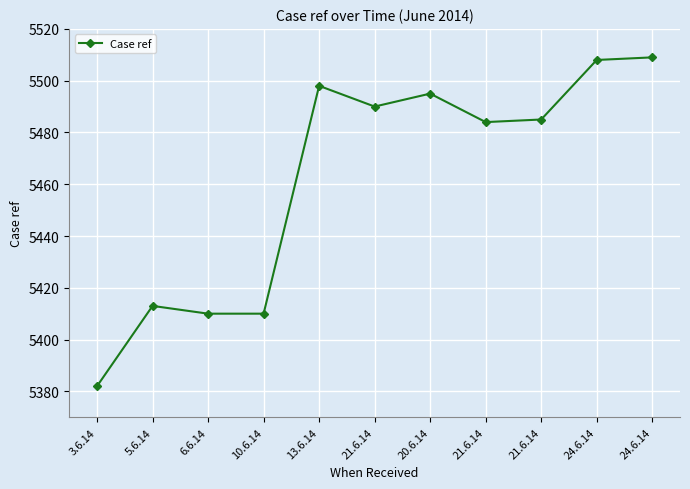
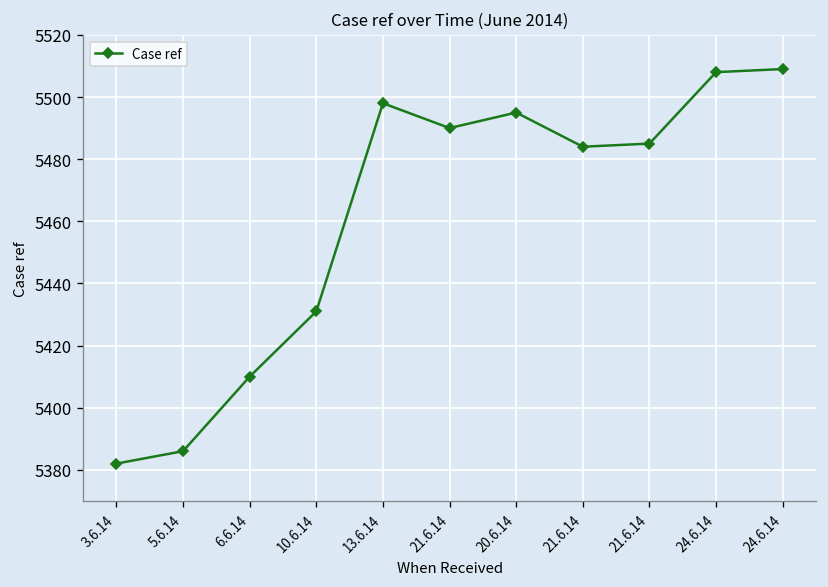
5.6.14: 5413 -> 5386
10.6.14: 5410 -> 5431
